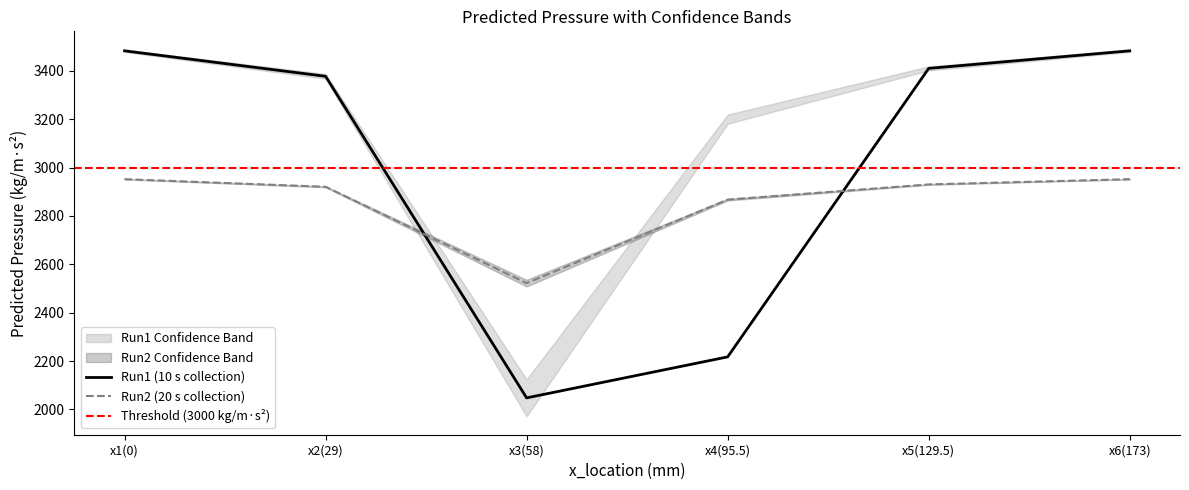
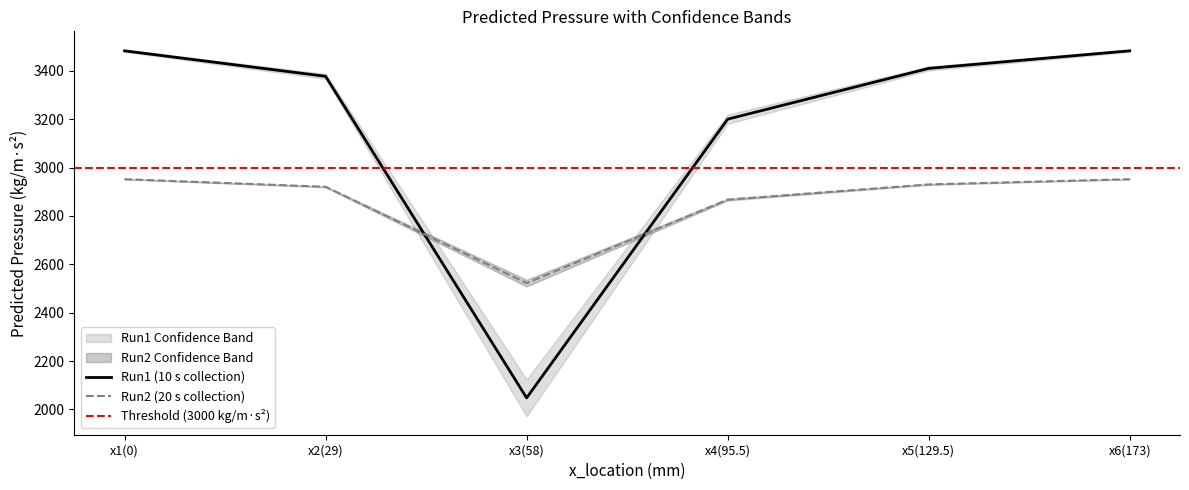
Run1 (10 s collection), x4(95.5): 2220 -> 3200
